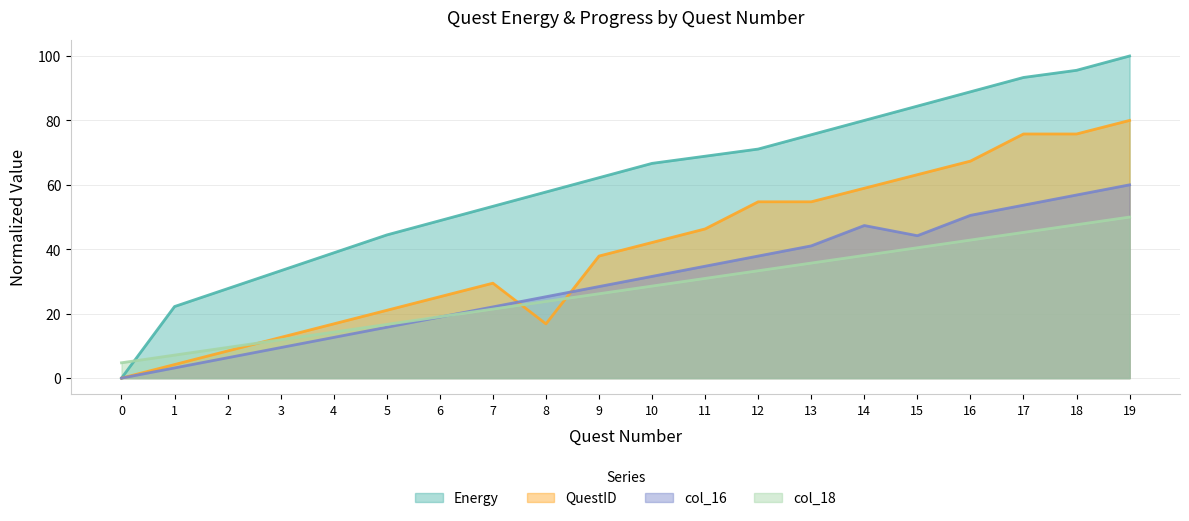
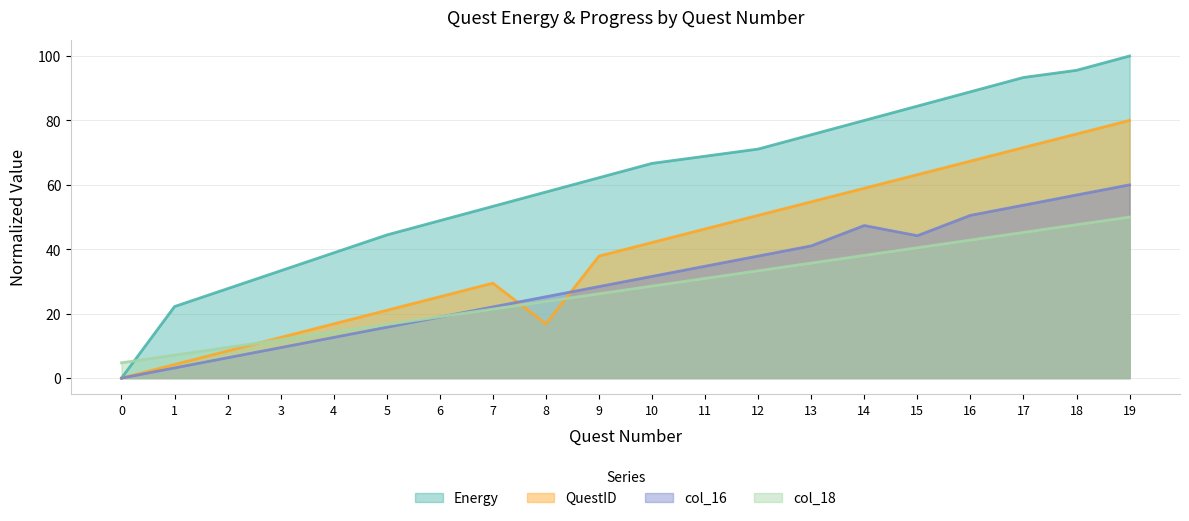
QuestID, 12: 55 -> 51
QuestID, 17: 76 -> 72
